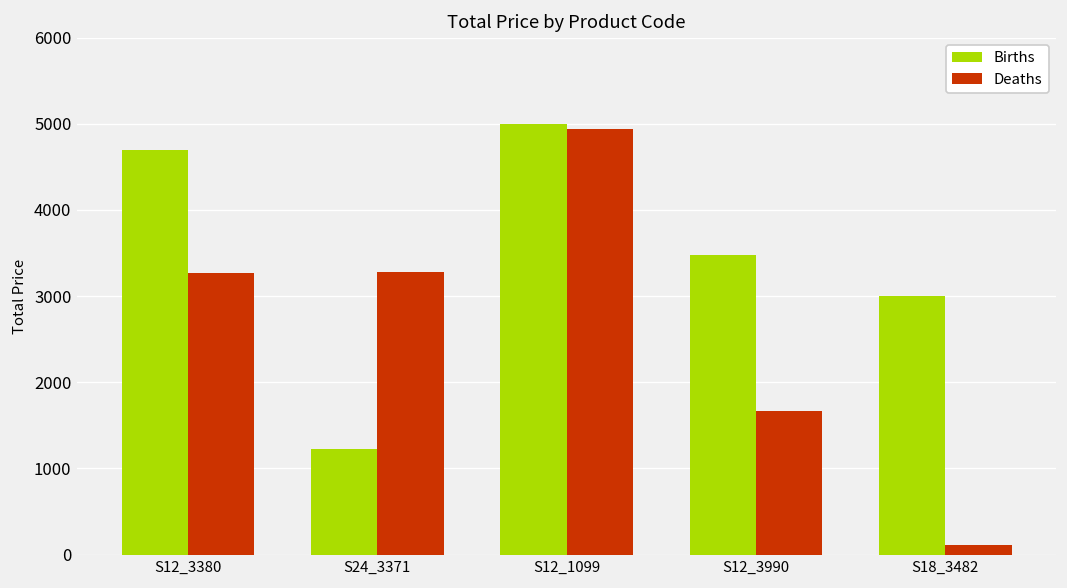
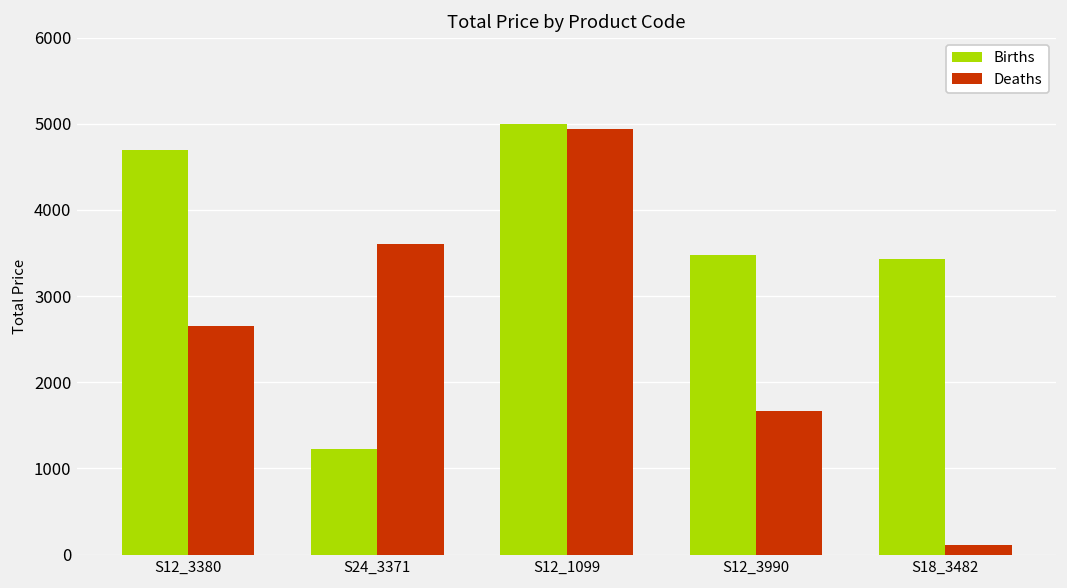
Deaths, S12_3380: 3300 -> 2700
Deaths, S24_3371: 3300 -> 3600
Births, S18_3482: 3000 -> 3400
